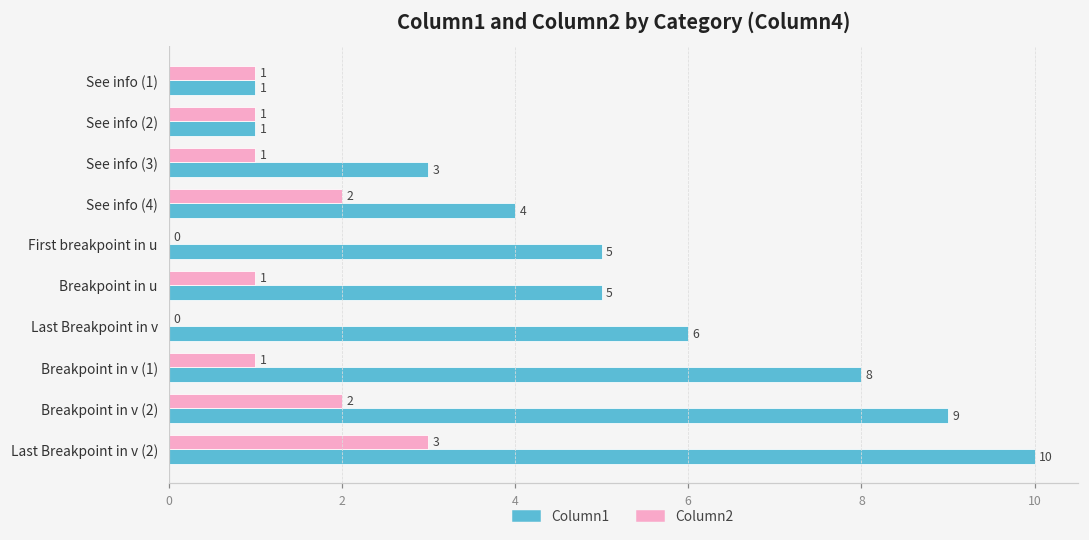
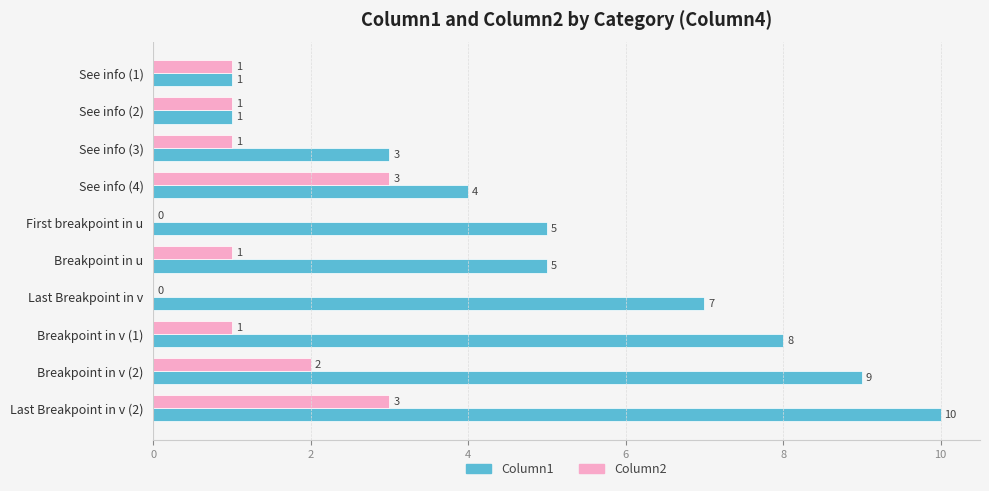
Column2, See info (4): 2 -> 3
Column1, Last Breakpoint in v: 6 -> 7
